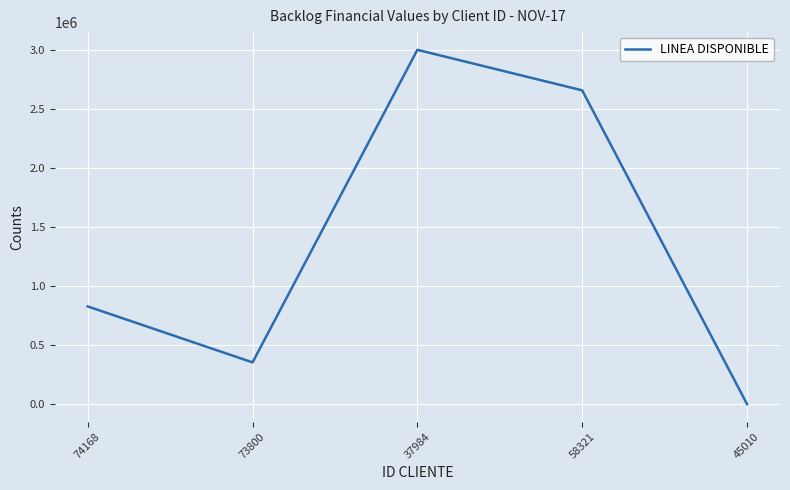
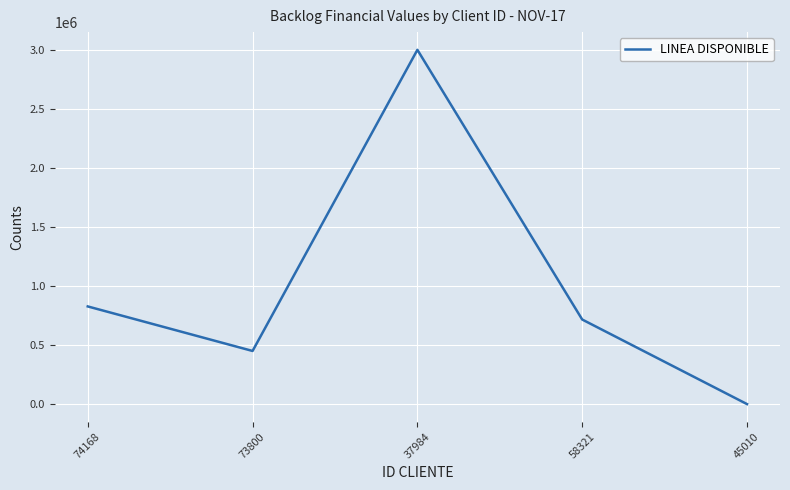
73800: 350000 -> 450000
58321: 2660000 -> 720000
